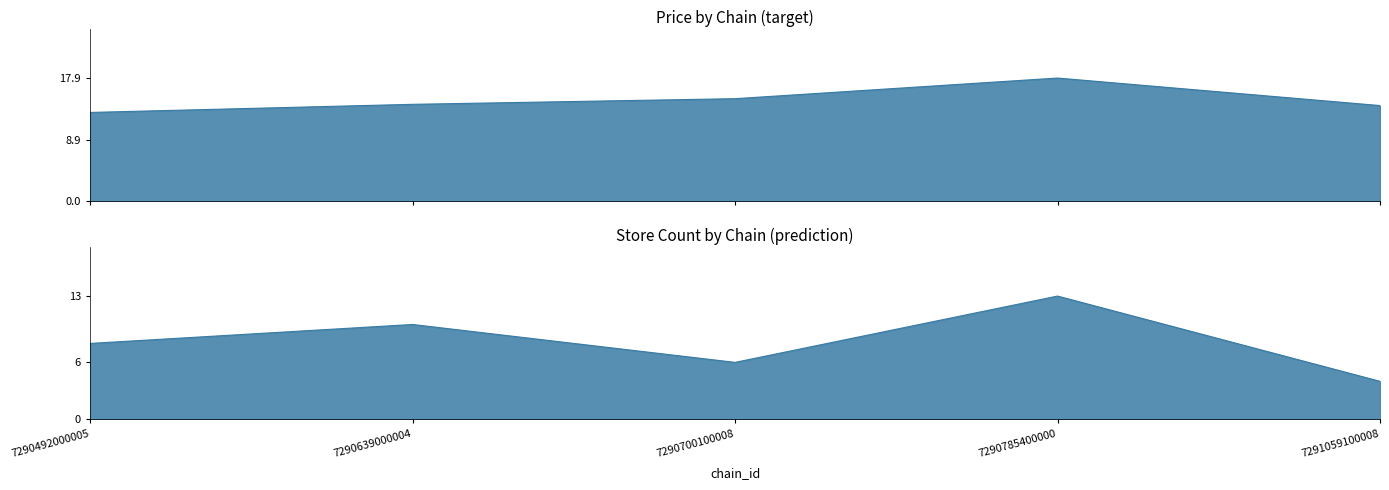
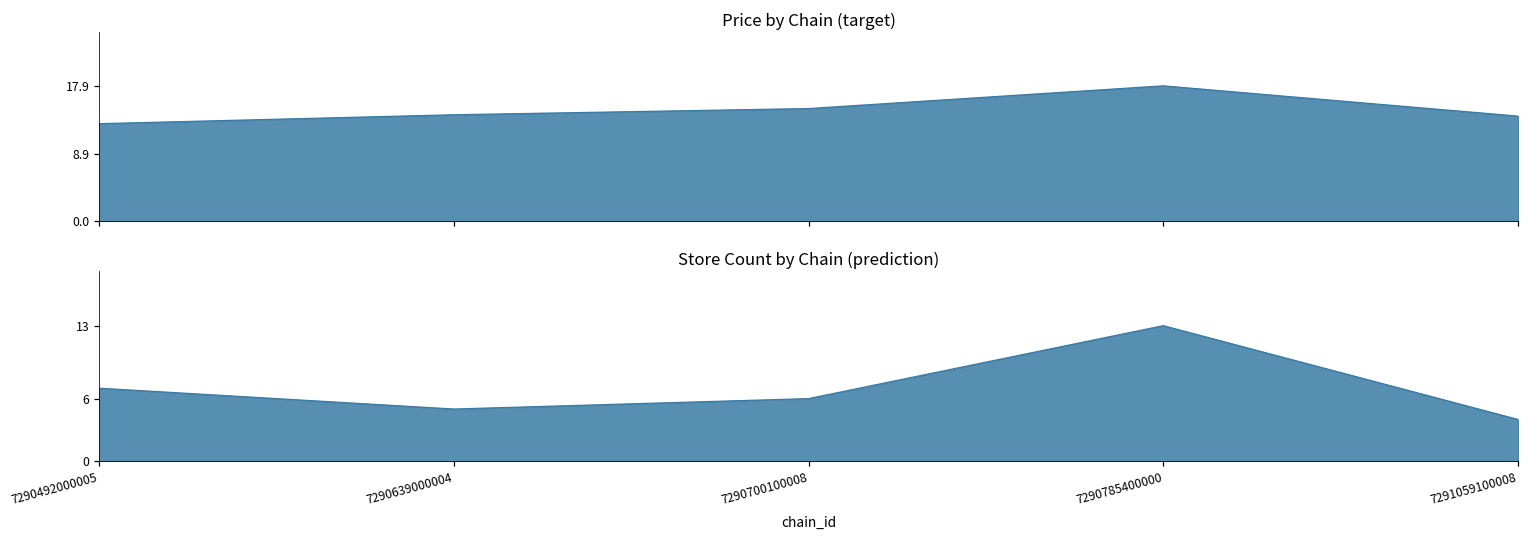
Store Count by Chain (prediction), 7290492000005: 8 -> 7
Store Count by Chain (prediction), 7290639000004: 10 -> 5
